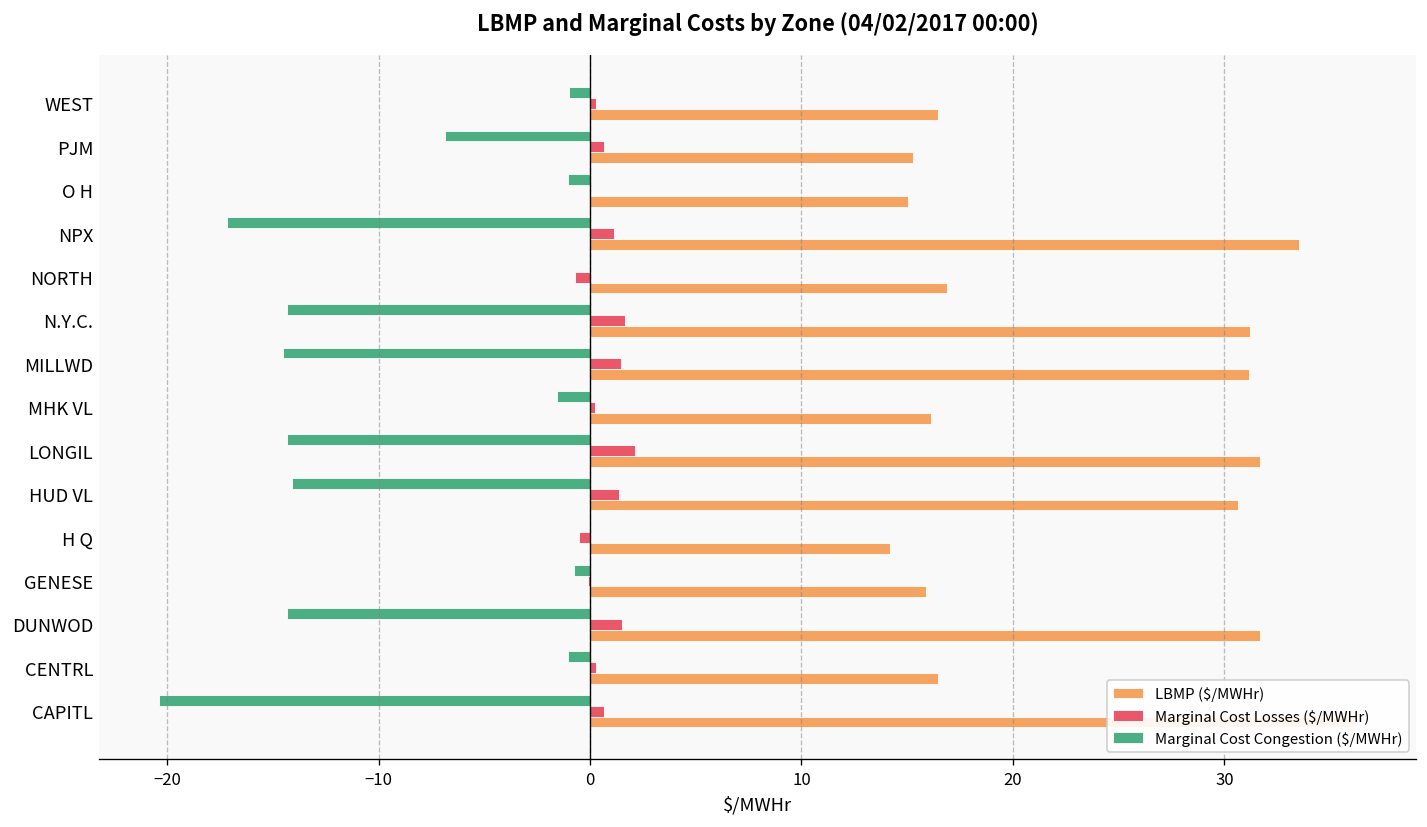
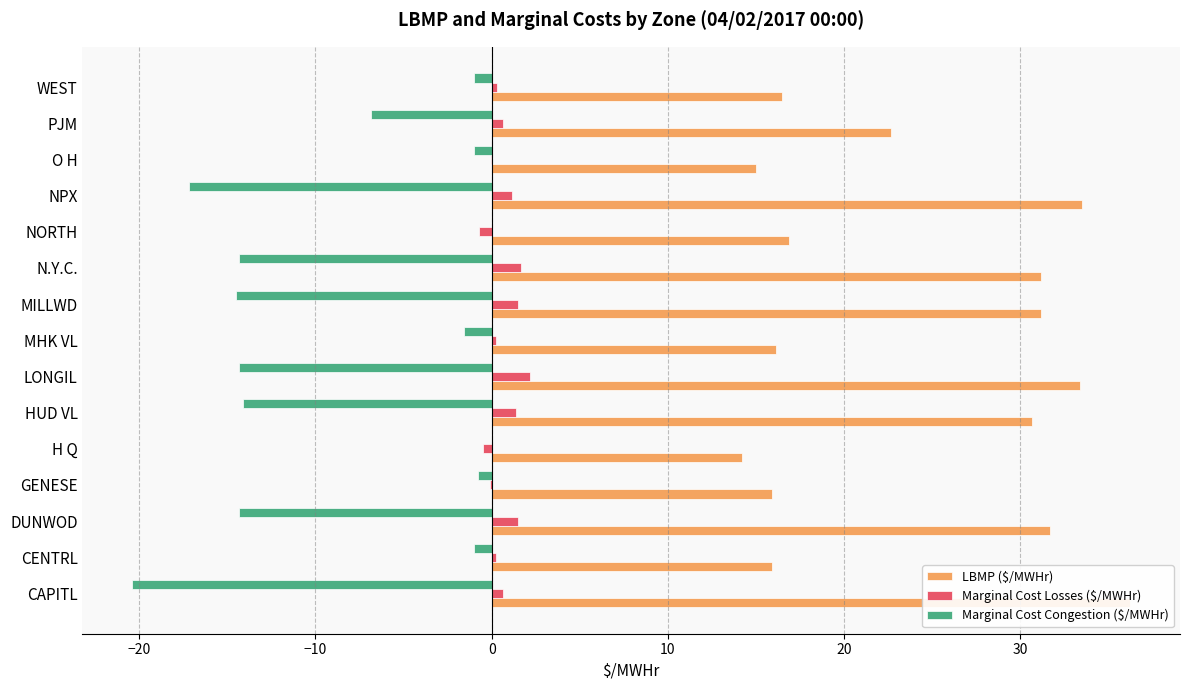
LBMP ($/MWHr), PJM: 15.3 -> 22.7
LBMP ($/MWHr), LONGIL: 31.7 -> 33.4
LBMP ($/MWHr), CENTRL: 16.5 -> 15.9
